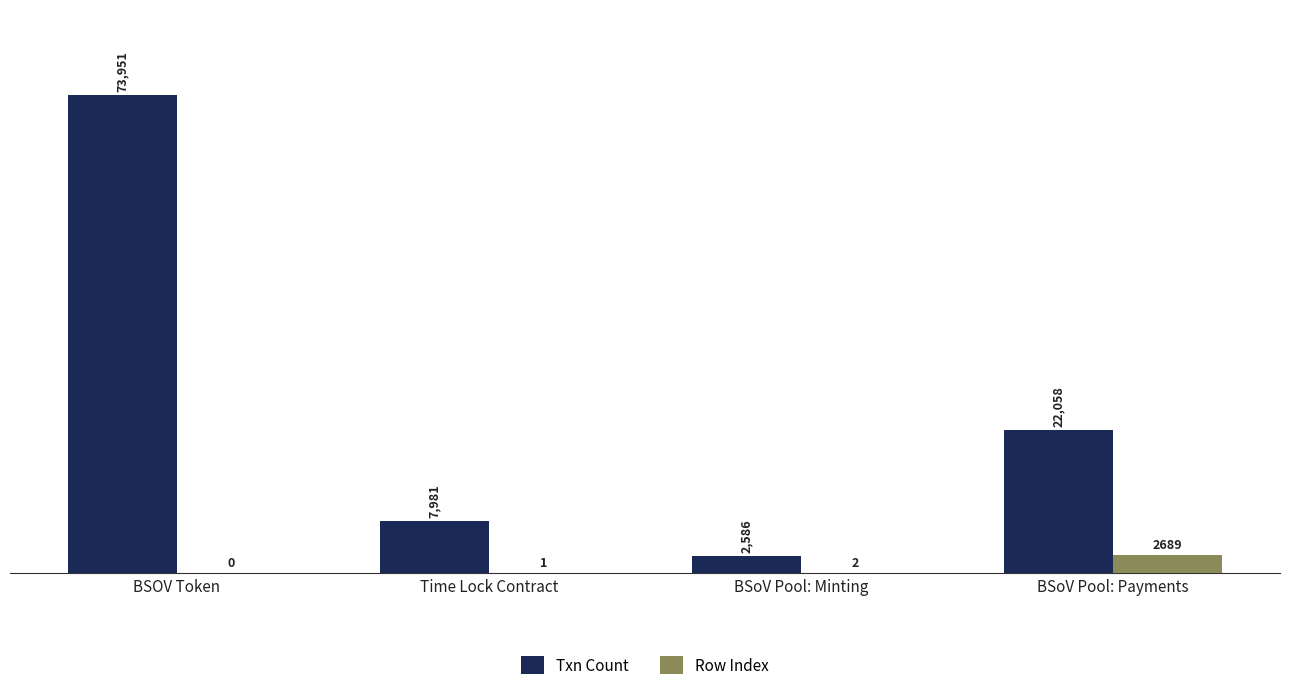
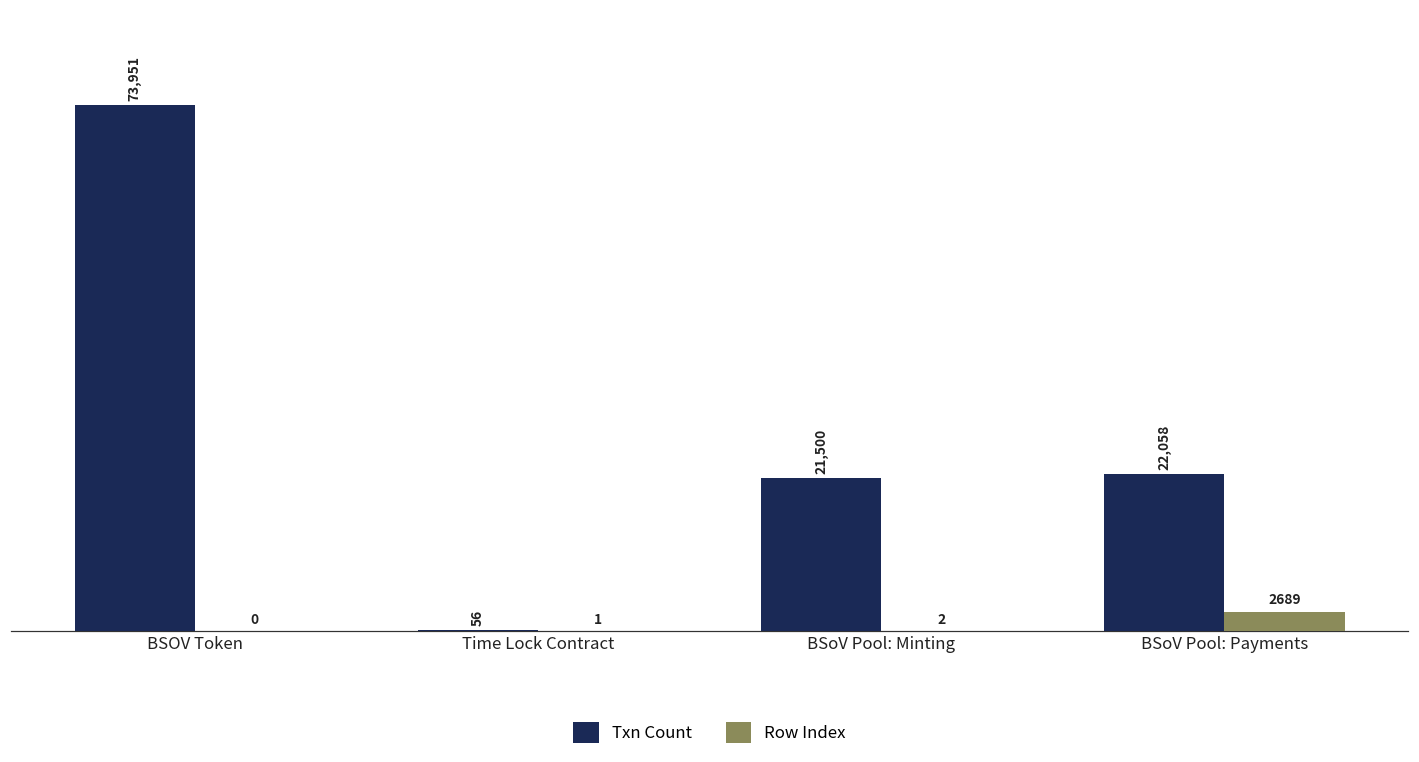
Txn Count, Time Lock Contract: 7,981 -> 56
Txn Count, BSoV Pool: Minting: 2,586 -> 21,500
